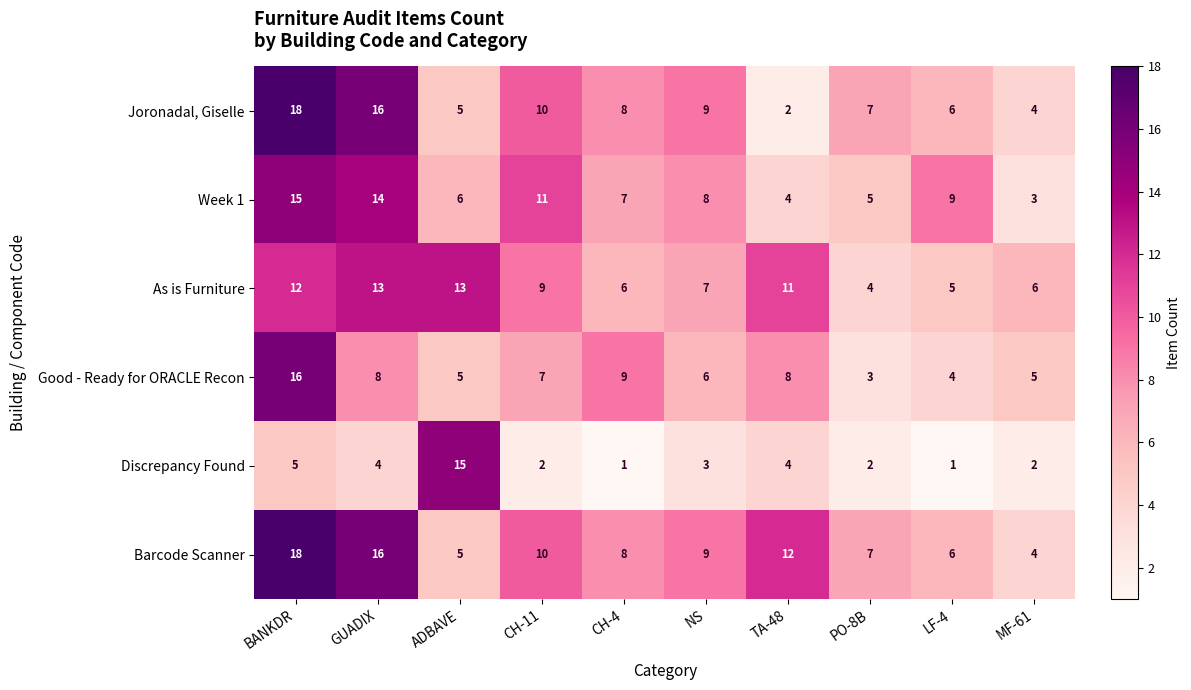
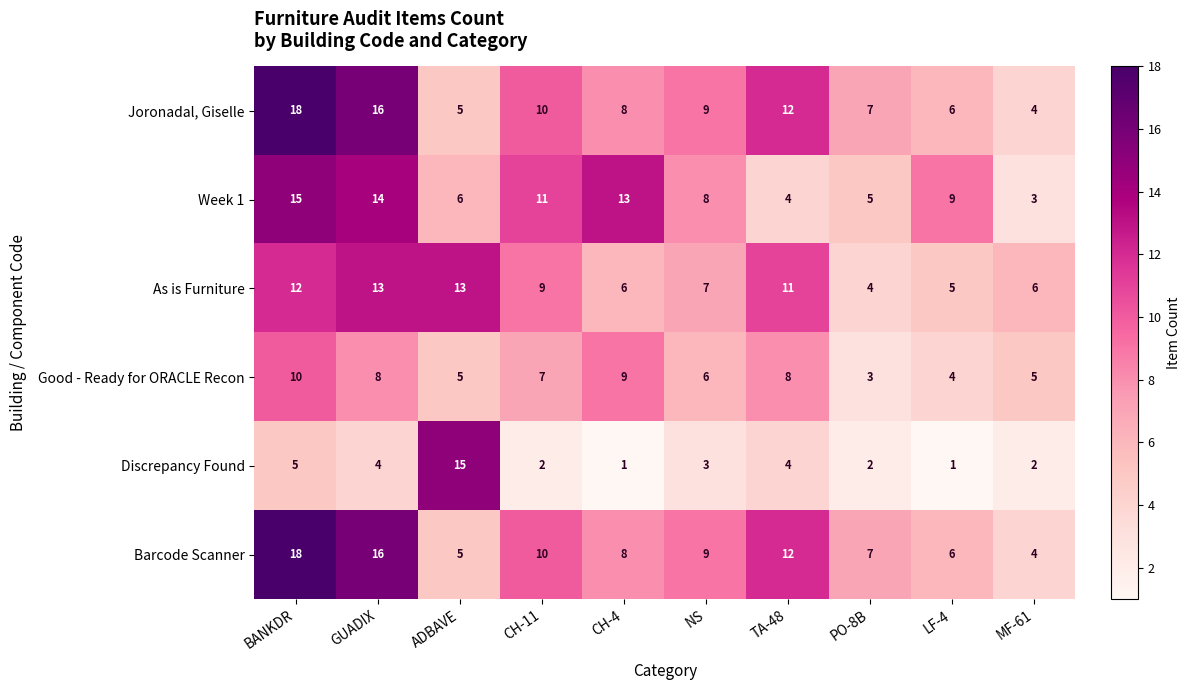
Joronadal, Giselle, TA-48: 2 -> 12
Week 1, CH-4: 7 -> 13
Good - Ready for ORACLE Recon, BANKDR: 16 -> 10
